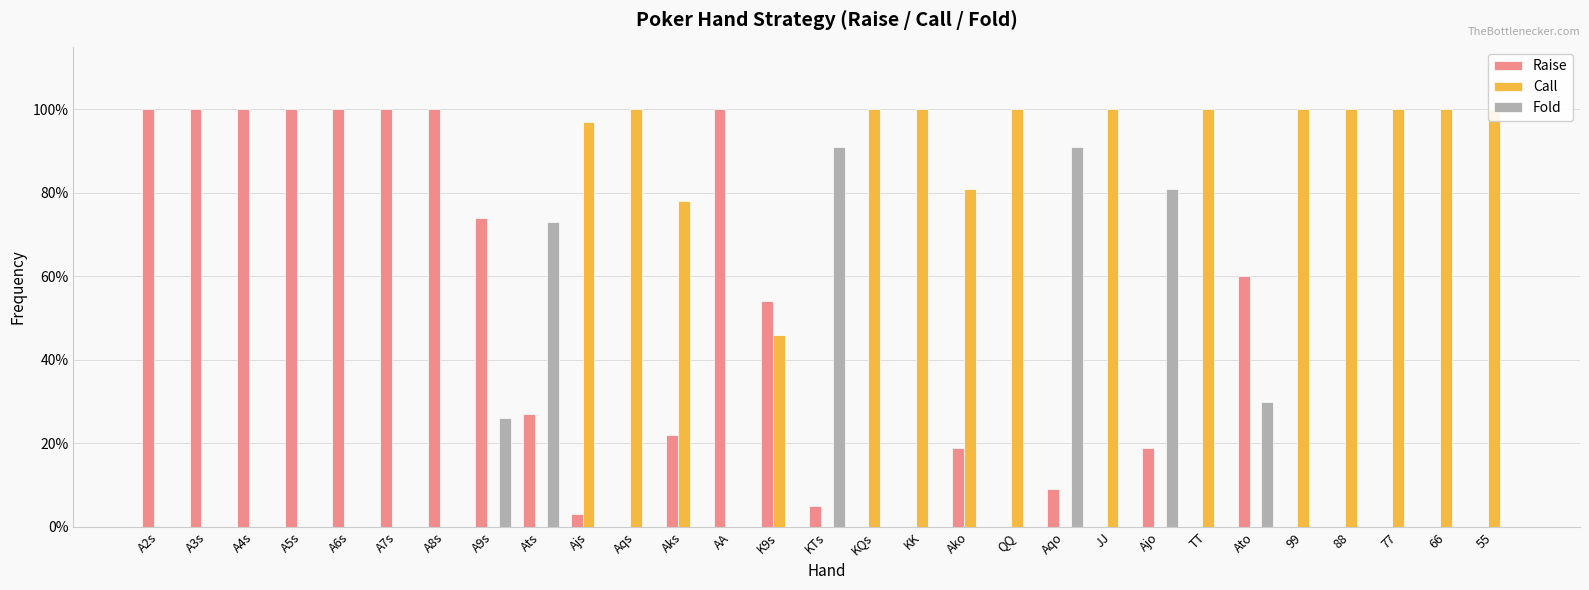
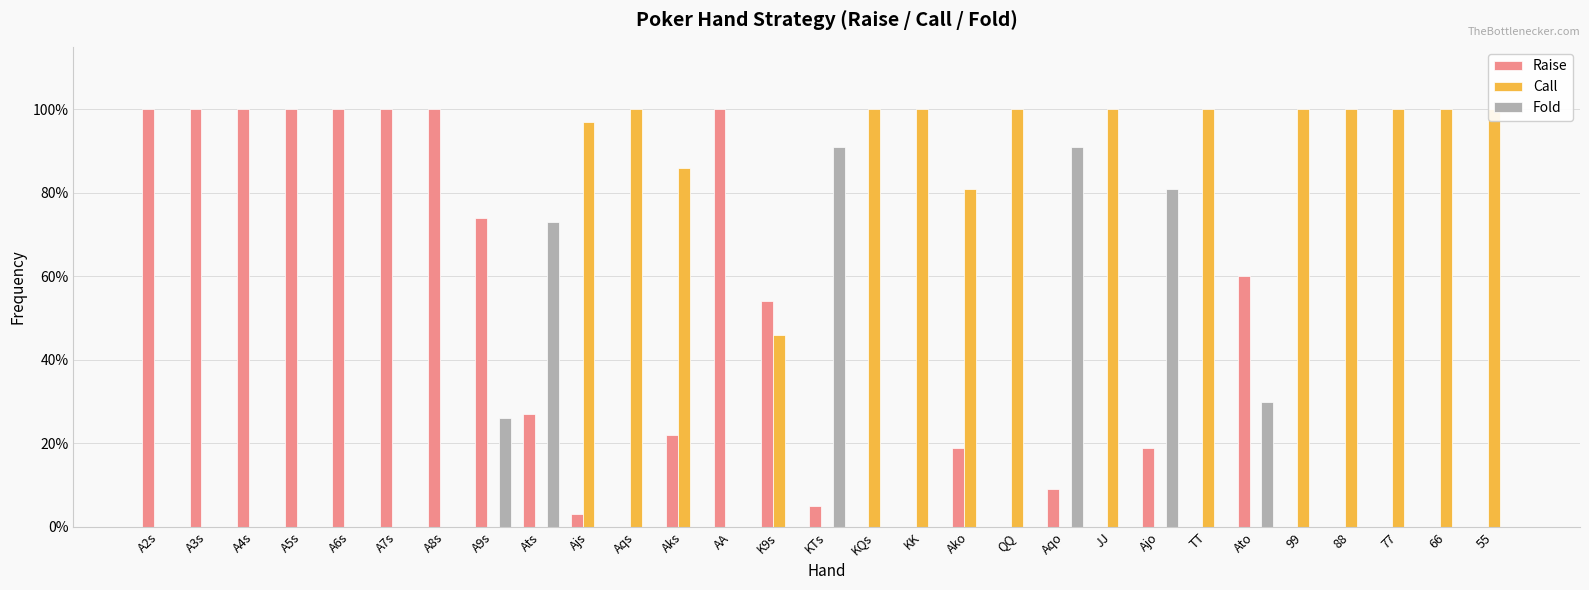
Call, Aks: 78% -> 86%
